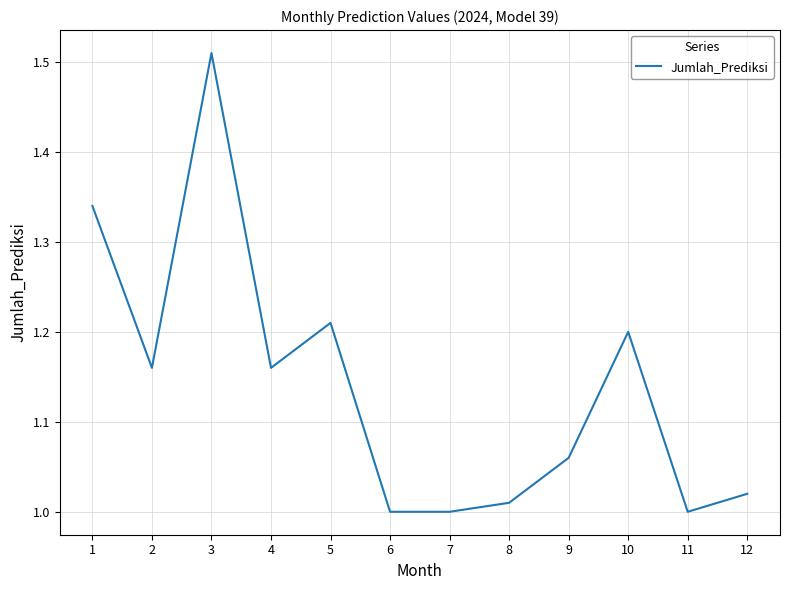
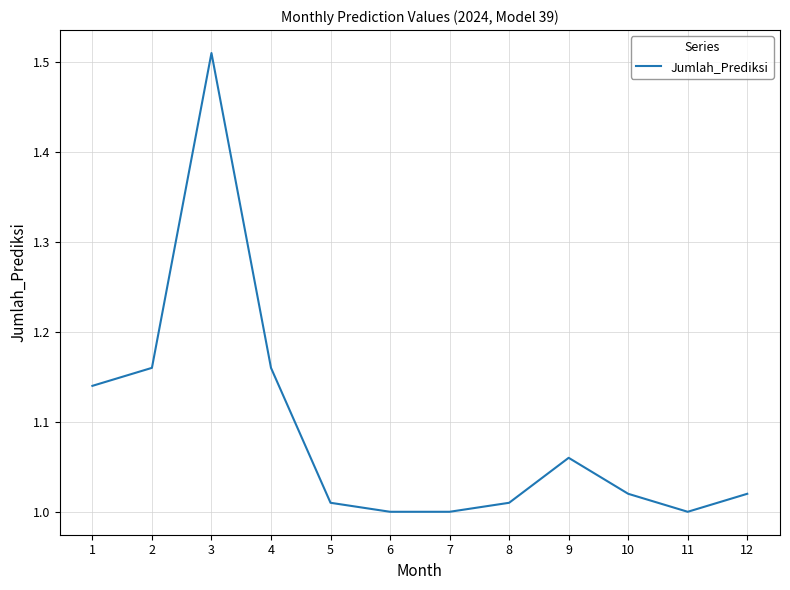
1: 1.34 -> 1.14
5: 1.21 -> 1.01
10: 1.20 -> 1.02
